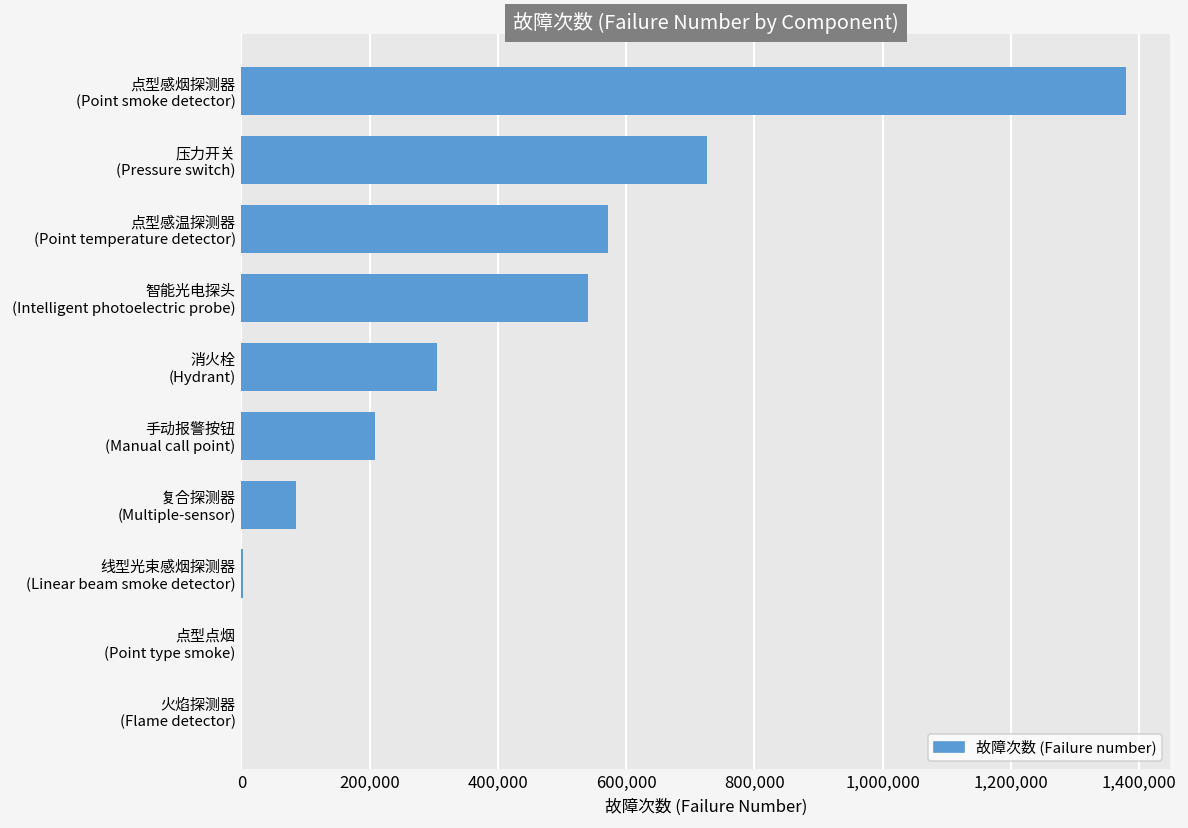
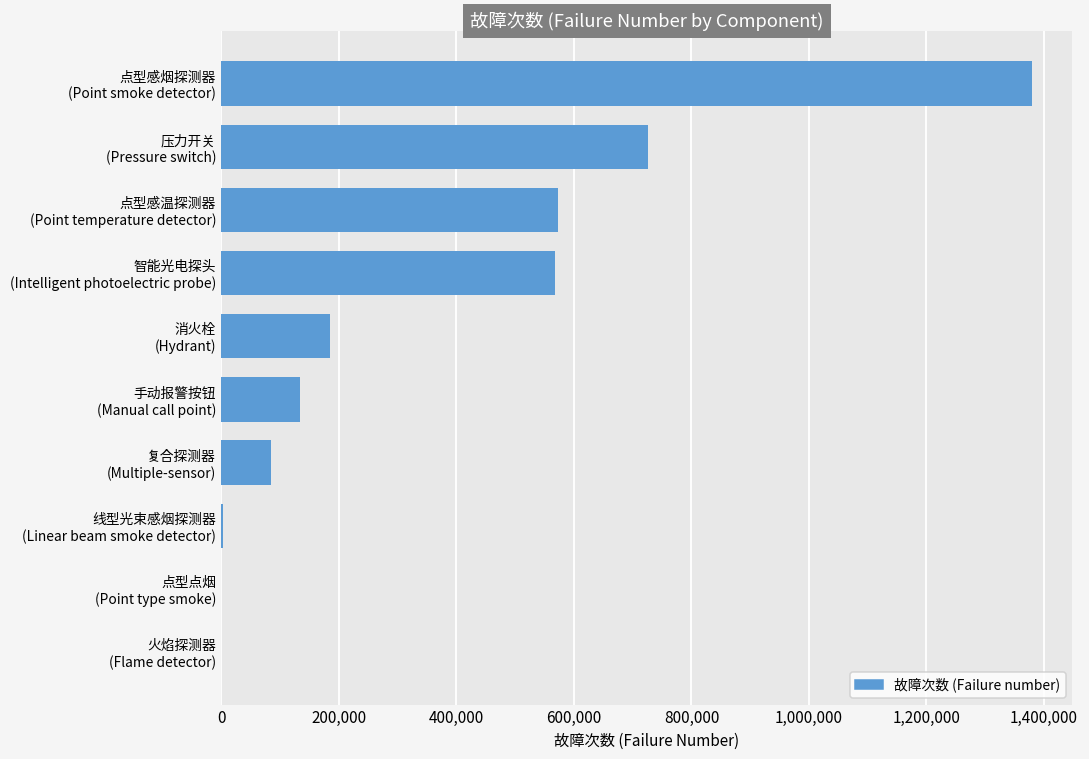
智能光电探头 (Intelligent photoelectric probe): 540,000 -> 570,000
消火栓 (Hydrant): 300,000 -> 180,000
手动报警按钮 (Manual call point): 210,000 -> 130,000
